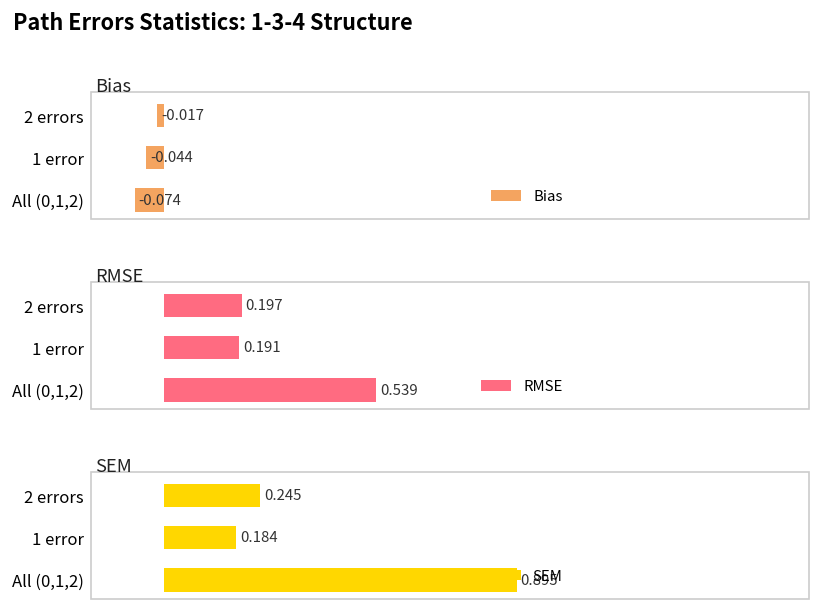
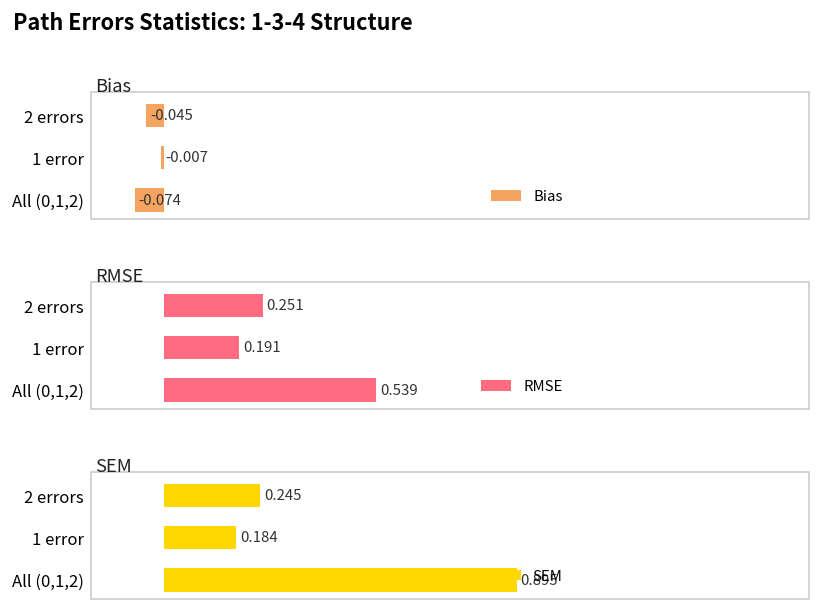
Bias, 2 errors: -0.017 -> -0.045
Bias, 1 error: -0.044 -> -0.007
RMSE, 2 errors: 0.197 -> 0.251
